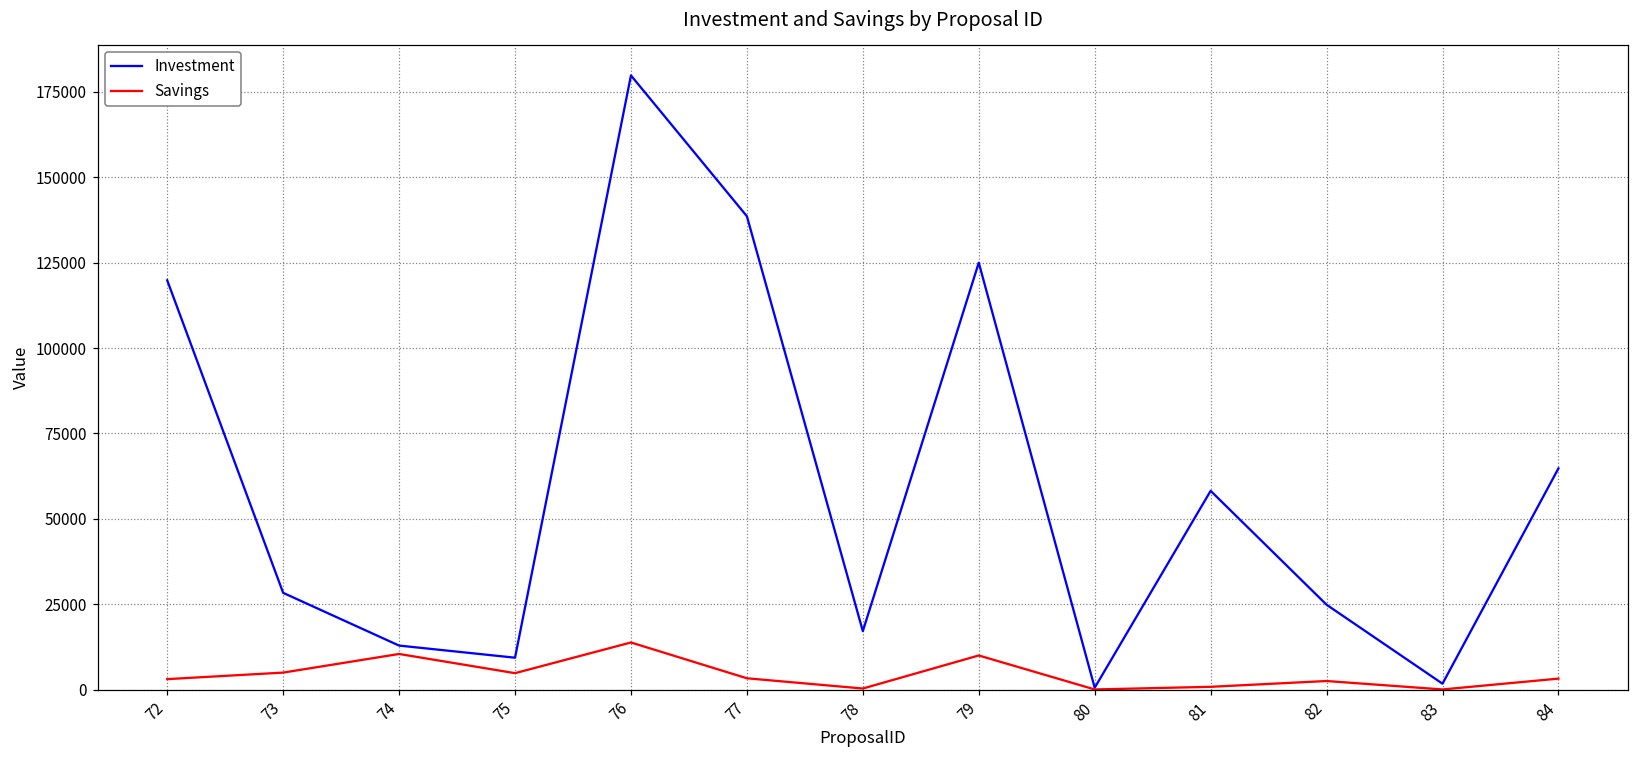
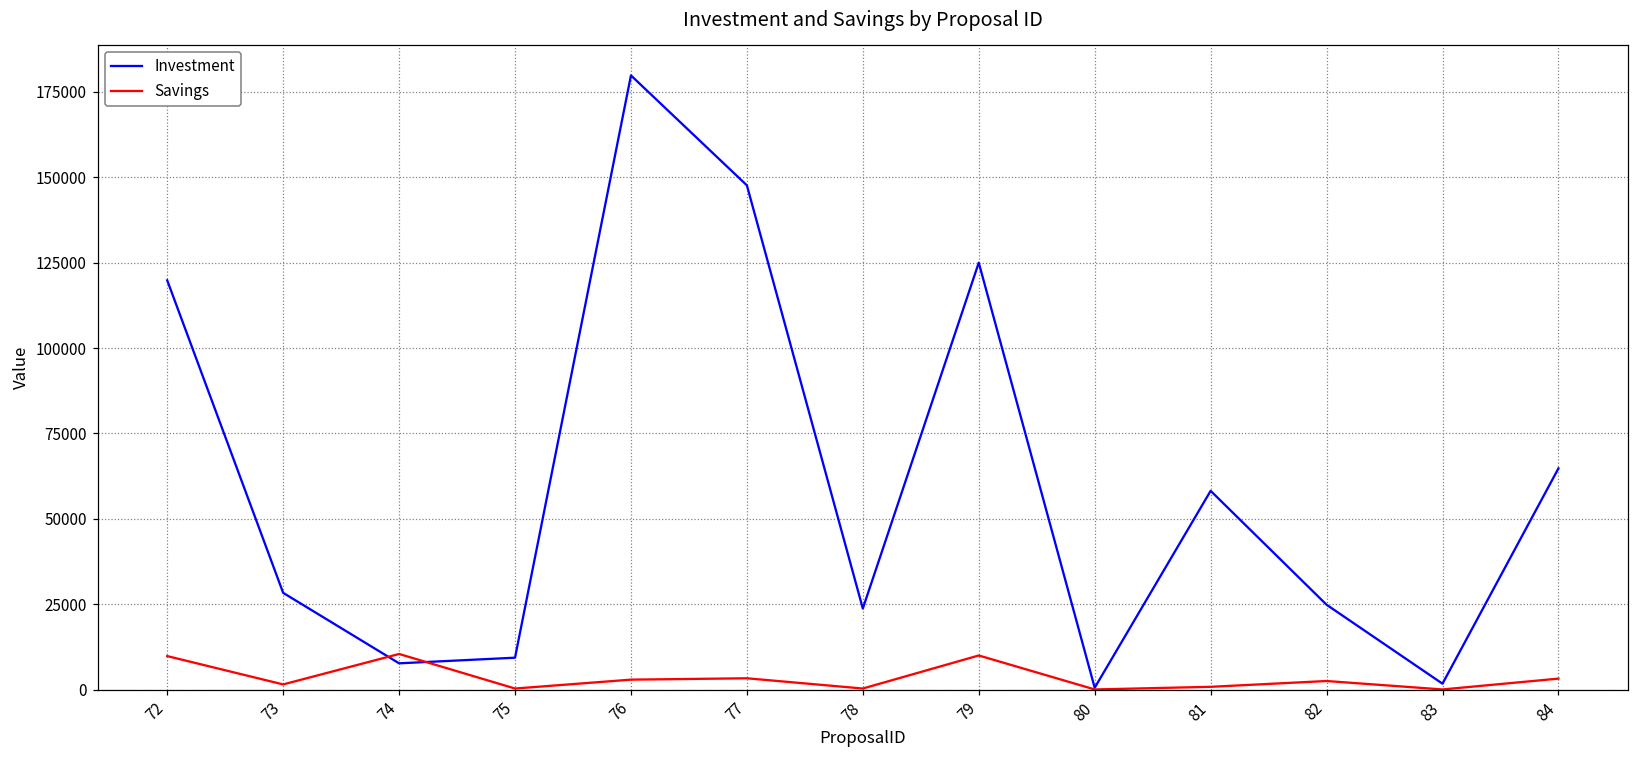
Savings, 72: 3000 -> 10000
Savings, 73: 5000 -> 2000
Investment, 74: 13000 -> 8000
Savings, 75: 5000 -> 0
Savings, 76: 14000 -> 3000
Investment, 77: 139000 -> 148000
Investment, 78: 17000 -> 24000
